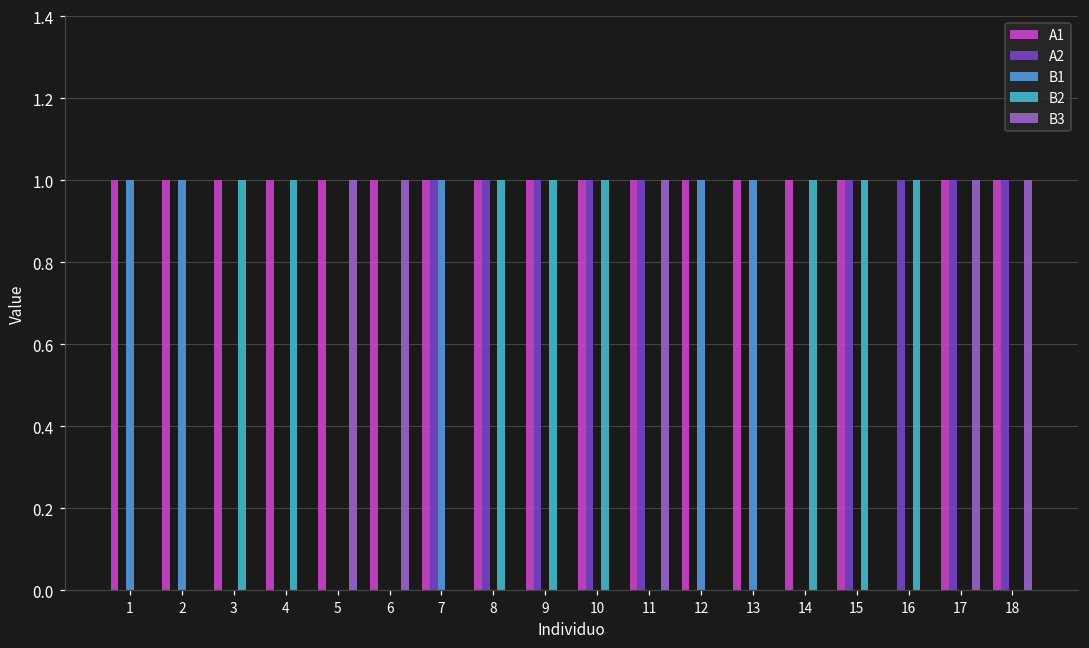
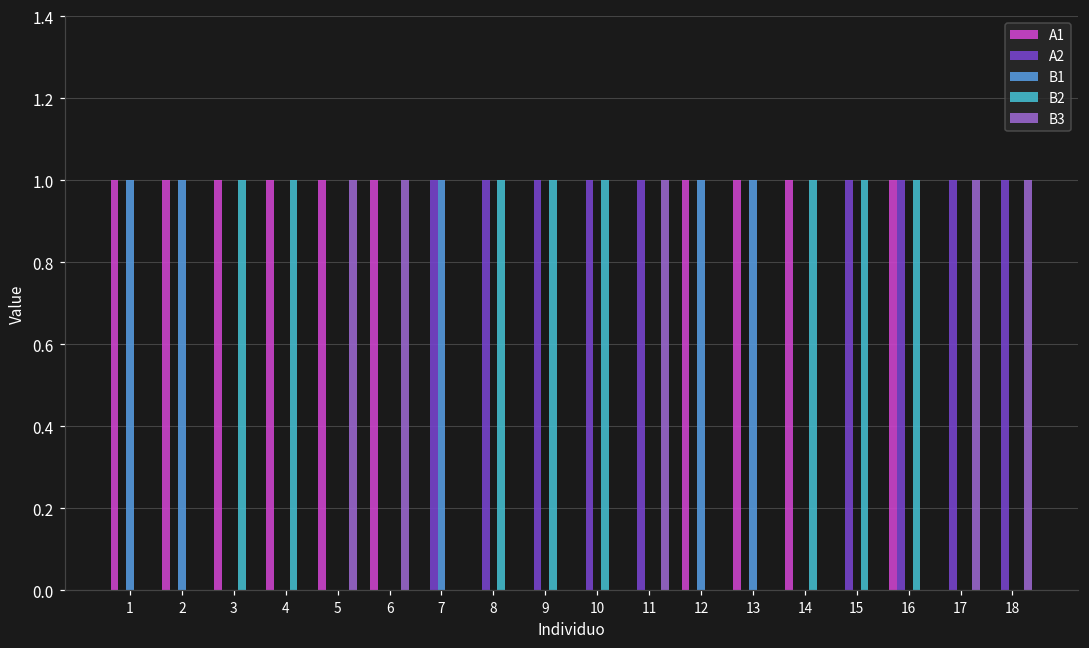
A1, 7: 1 -> 0
A1, 8: 1 -> 0
A1, 9: 1 -> 0
A1, 10: 1 -> 0
A1, 11: 1 -> 0
A1, 15: 1 -> 0
A1, 16: 0 -> 1
A1, 17: 1 -> 0
A1, 18: 1 -> 0
